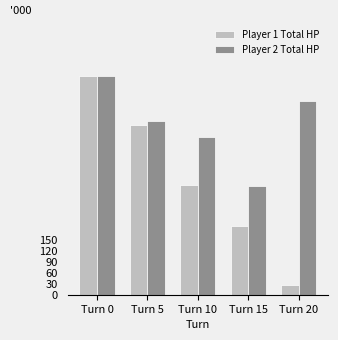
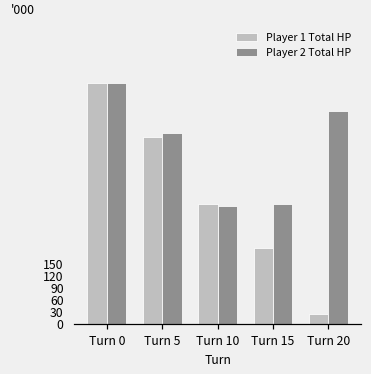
Player 2 Total HP, Turn 10: 430 -> 290
